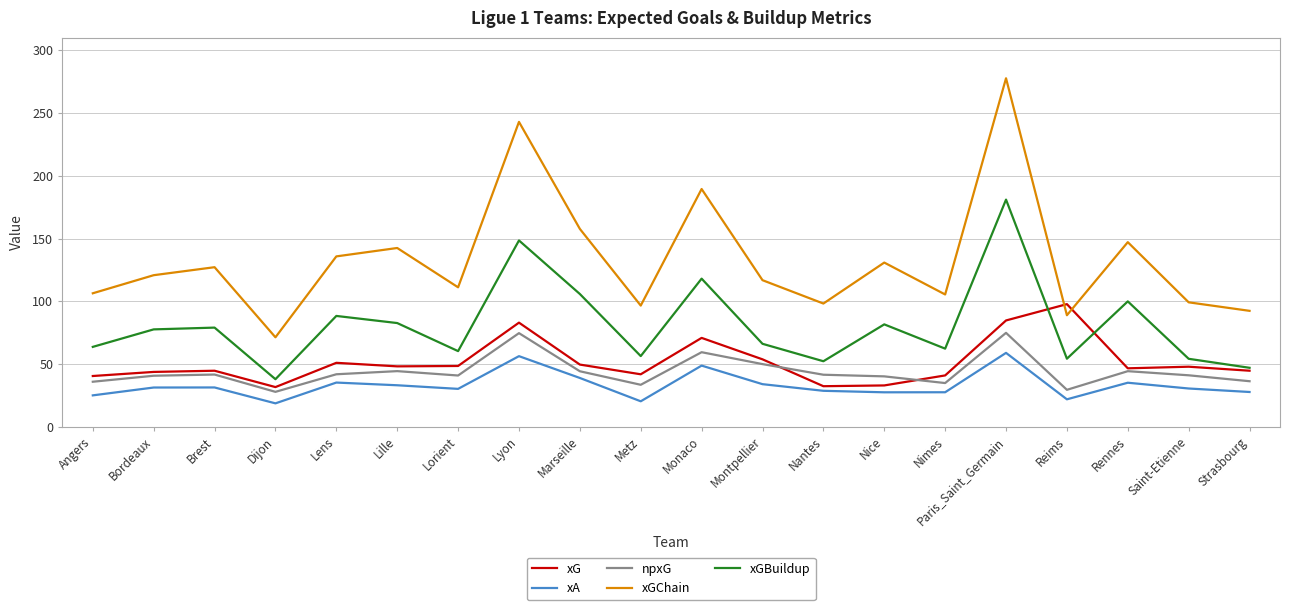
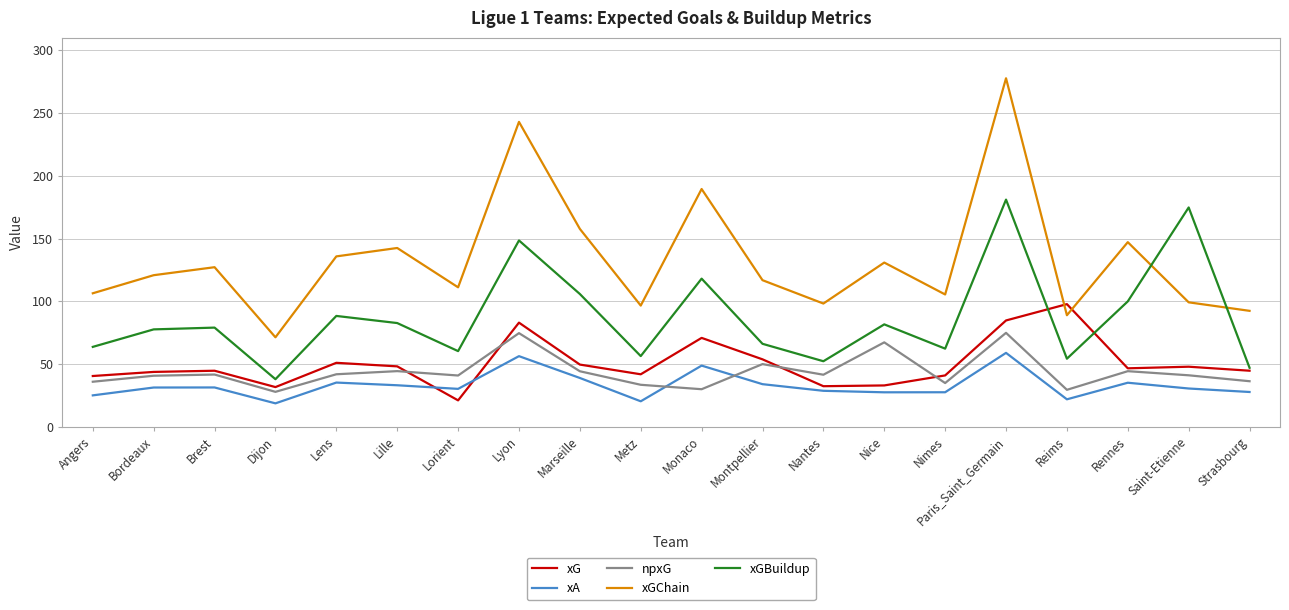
xG, Lorient: 49 -> 21
npxG, Monaco: 60 -> 30
npxG, Nice: 40 -> 67
xGBuildup, Saint-Etienne: 54 -> 175
